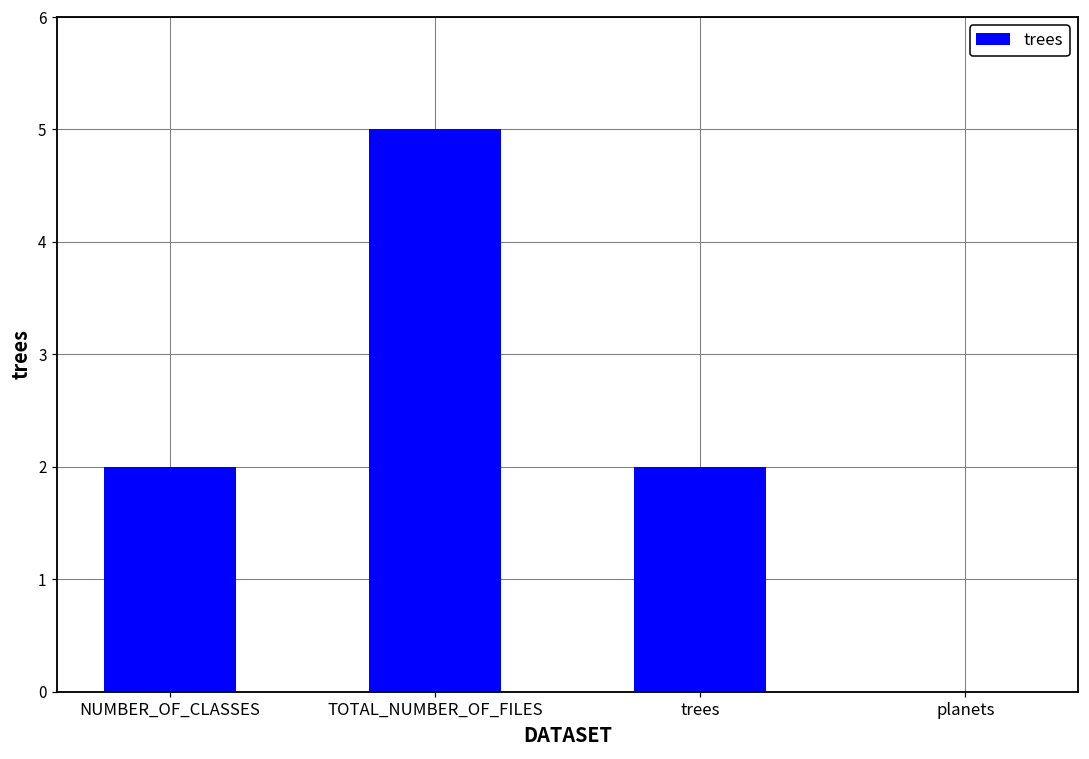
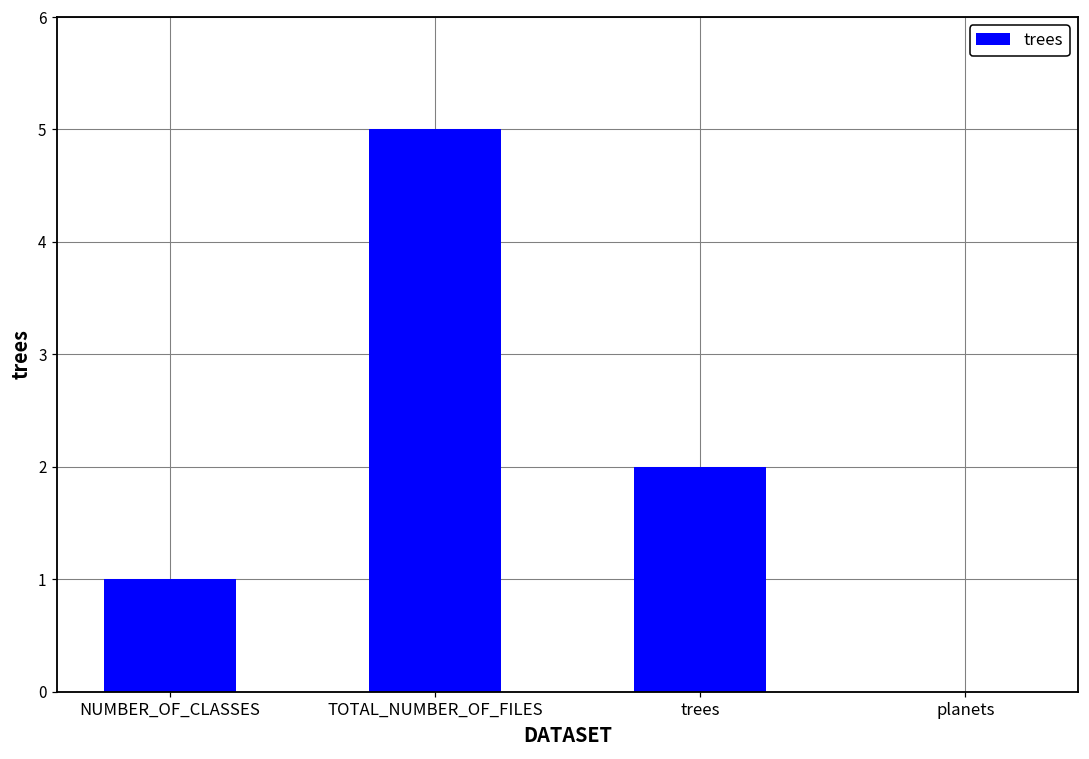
NUMBER_OF_CLASSES: 2 -> 1
